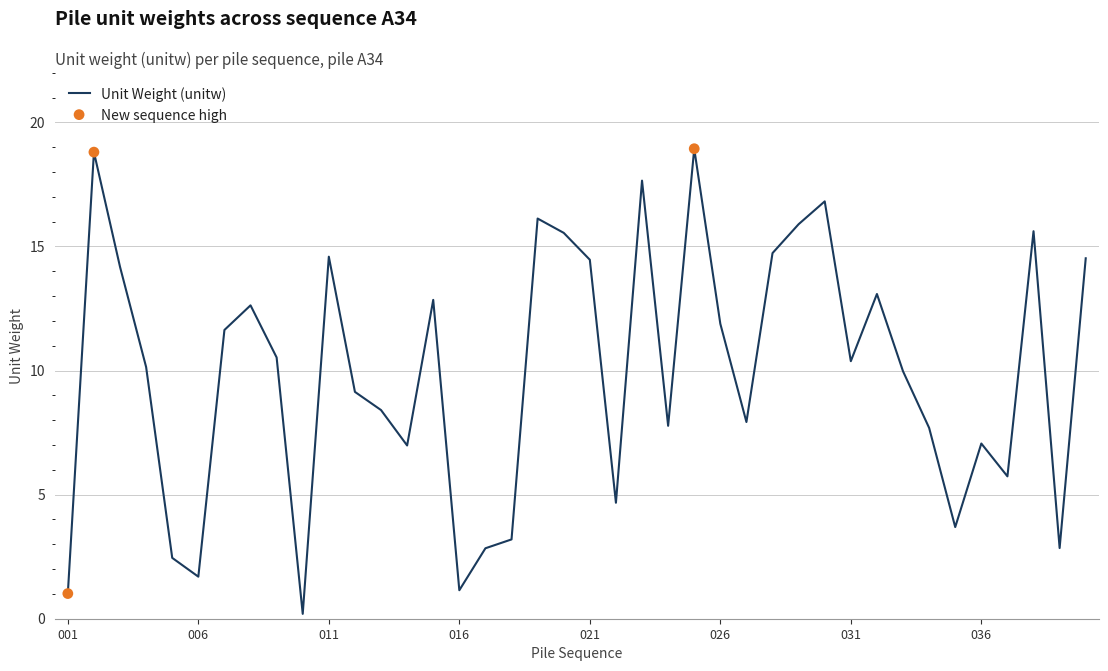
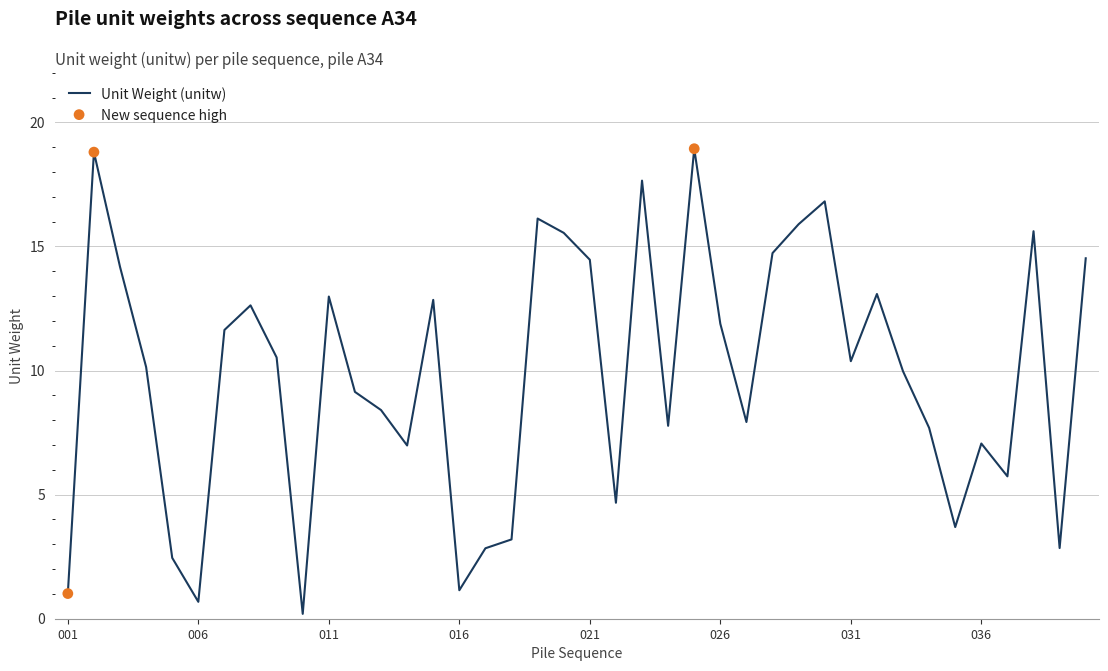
Unit Weight (unitw), 006: 1.7 -> 0.7
Unit Weight (unitw), 011: 14.6 -> 13.0
